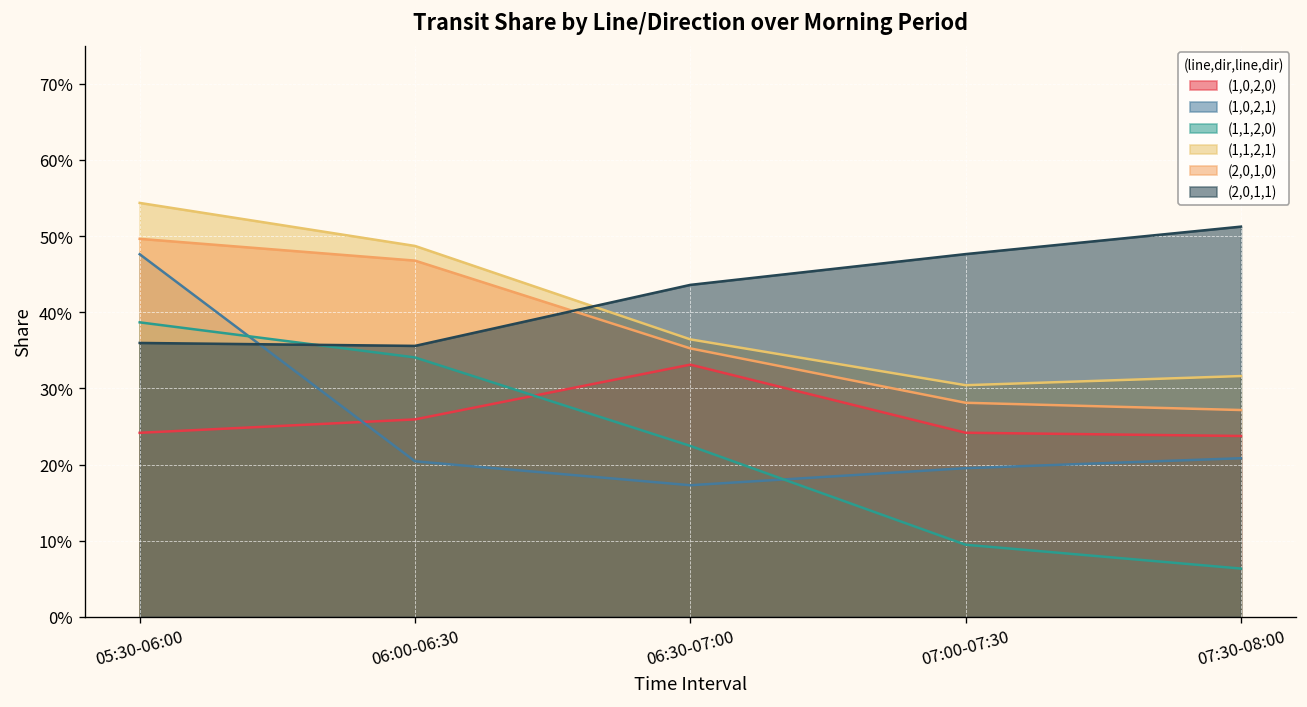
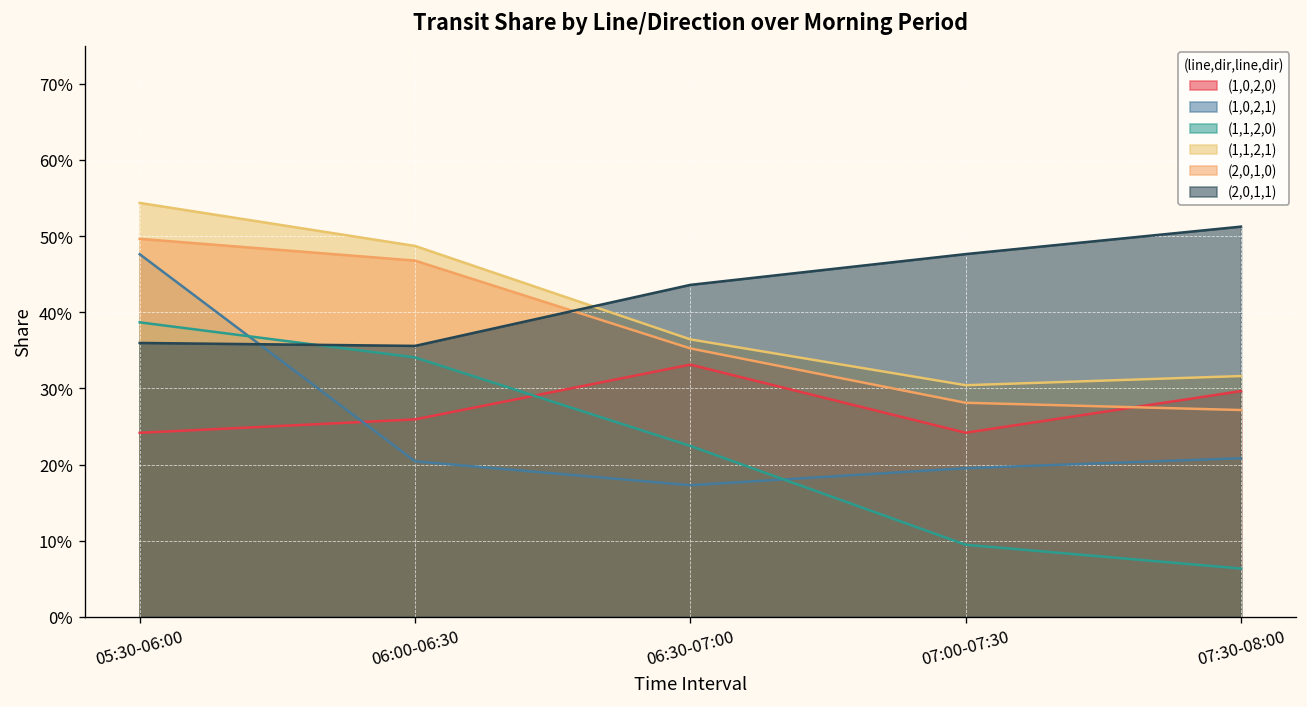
(1,0,2,0), 07:30-08:00: 24% -> 30%
